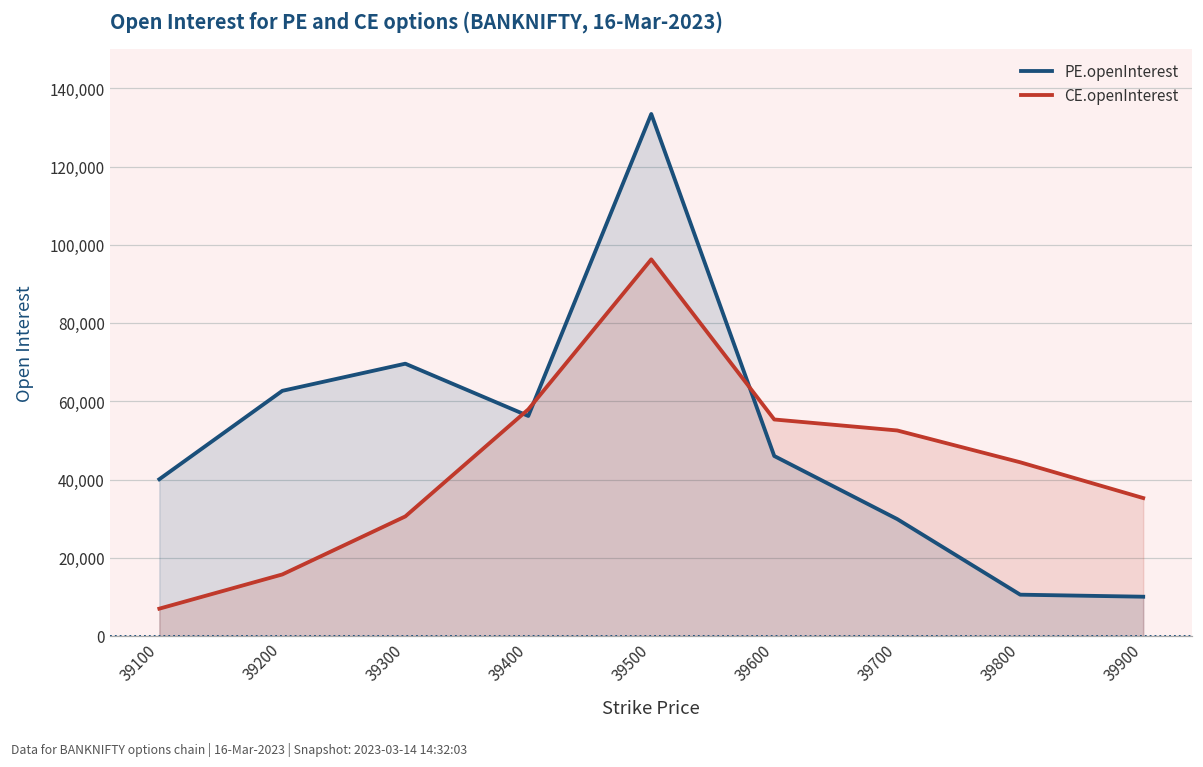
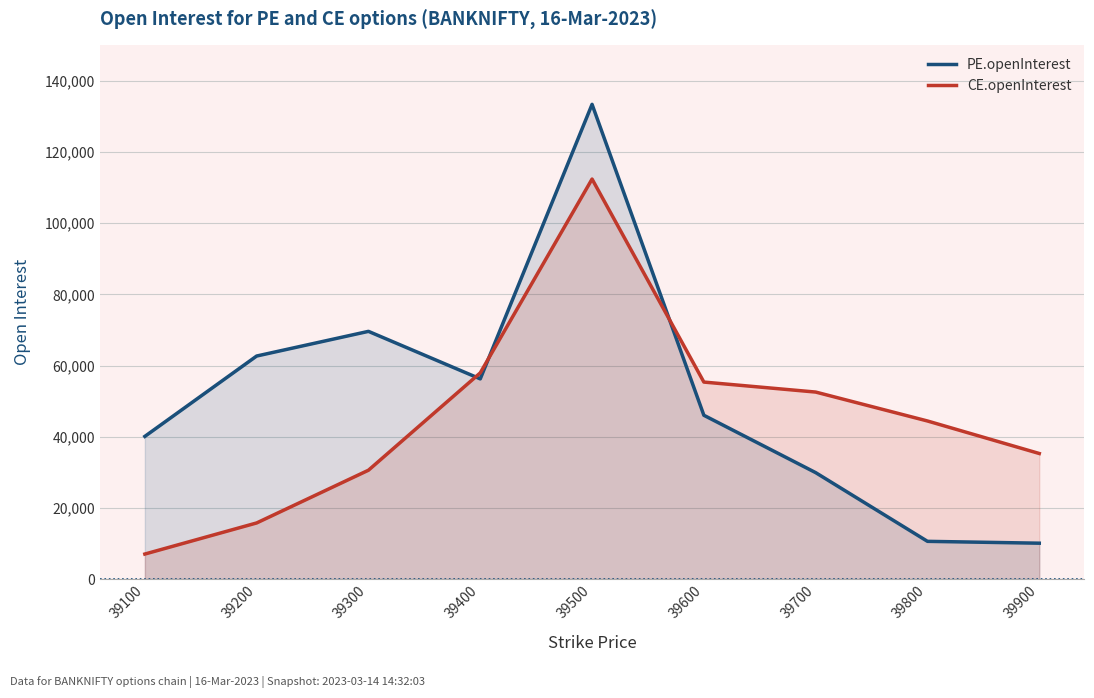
CE.openInterest, 39500: 96,000 -> 112,000
